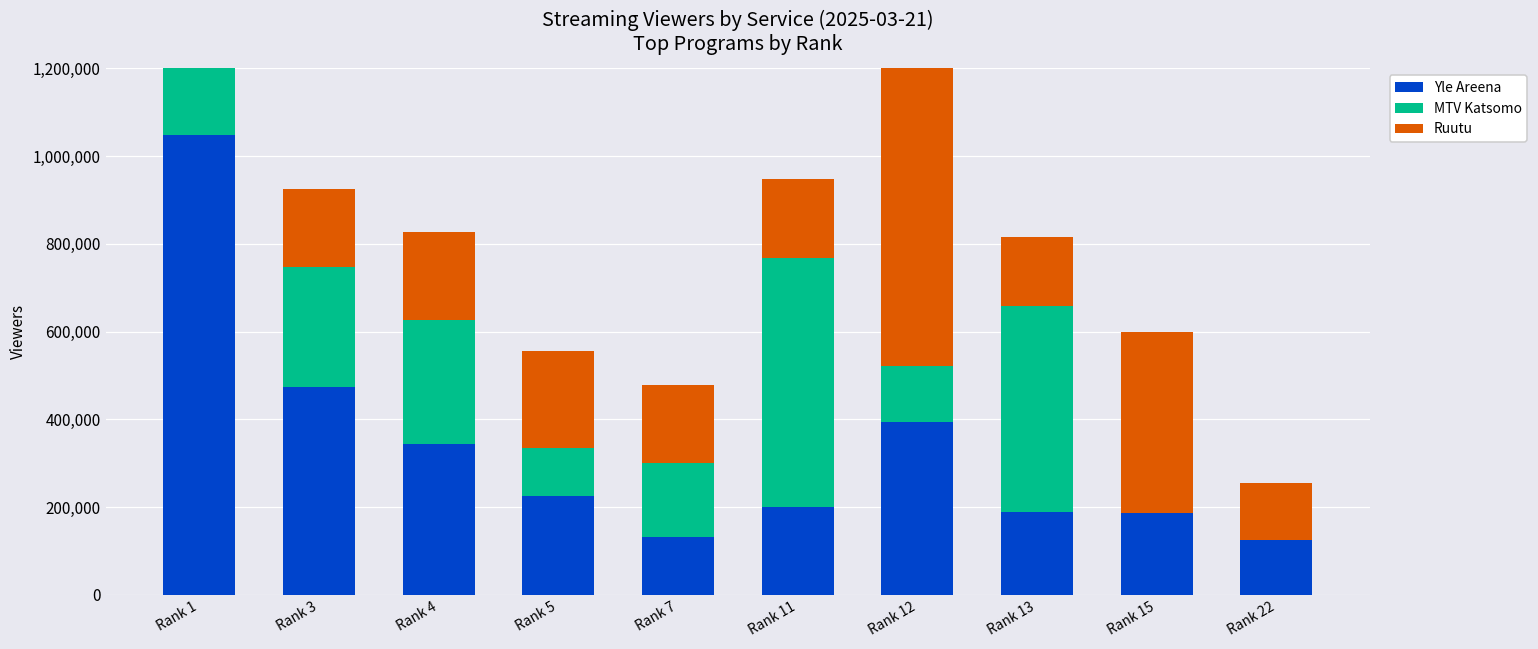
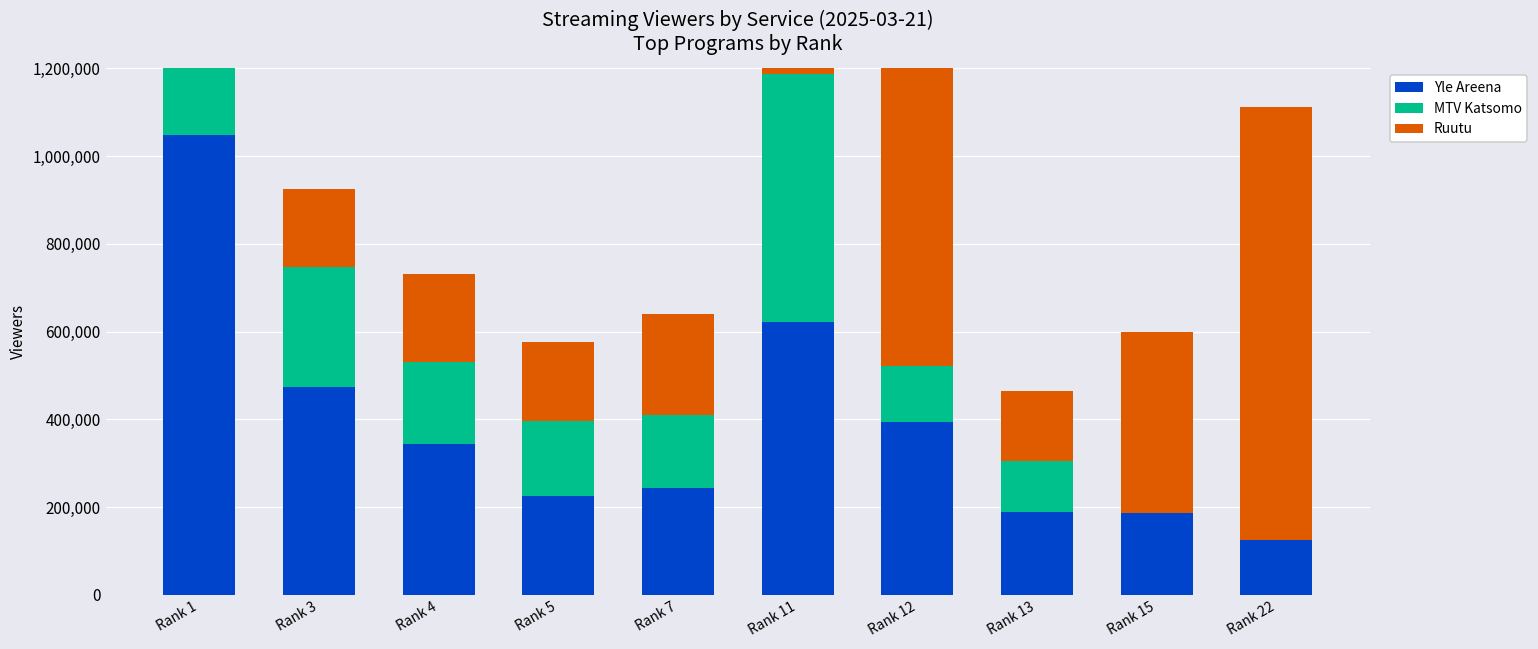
MTV Katsomo, Rank 4: 280,000 -> 190,000
MTV Katsomo, Rank 5: 110,000 -> 170,000
Ruutu, Rank 5: 220,000 -> 180,000
Yle Areena, Rank 7: 130,000 -> 240,000
Ruutu, Rank 7: 180,000 -> 230,000
Yle Areena, Rank 11: 200,000 -> 620,000
MTV Katsomo, Rank 13: 470,000 -> 120,000
Ruutu, Rank 22: 130,000 -> 990,000
